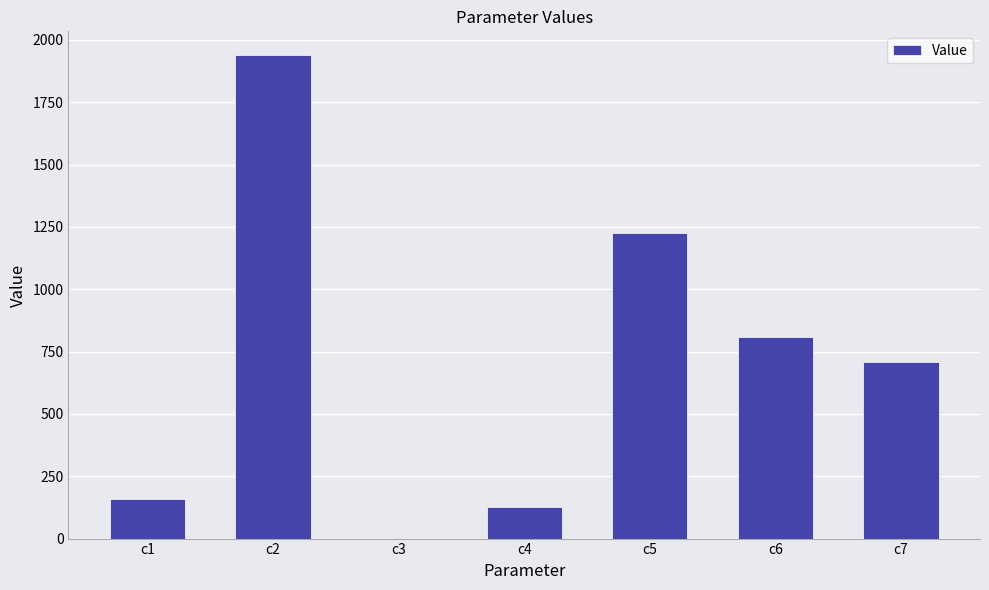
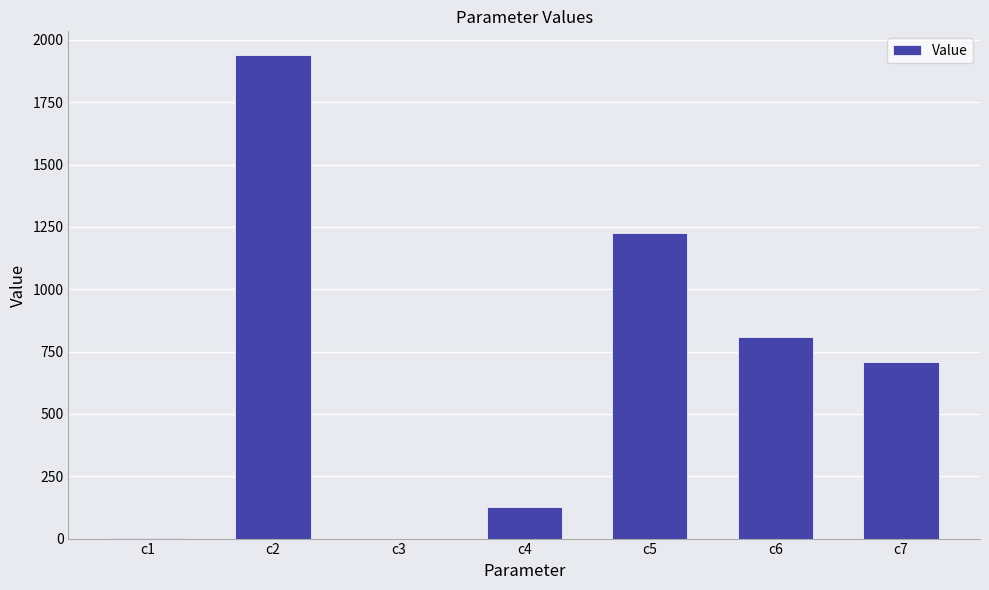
c1: 160 -> 0
